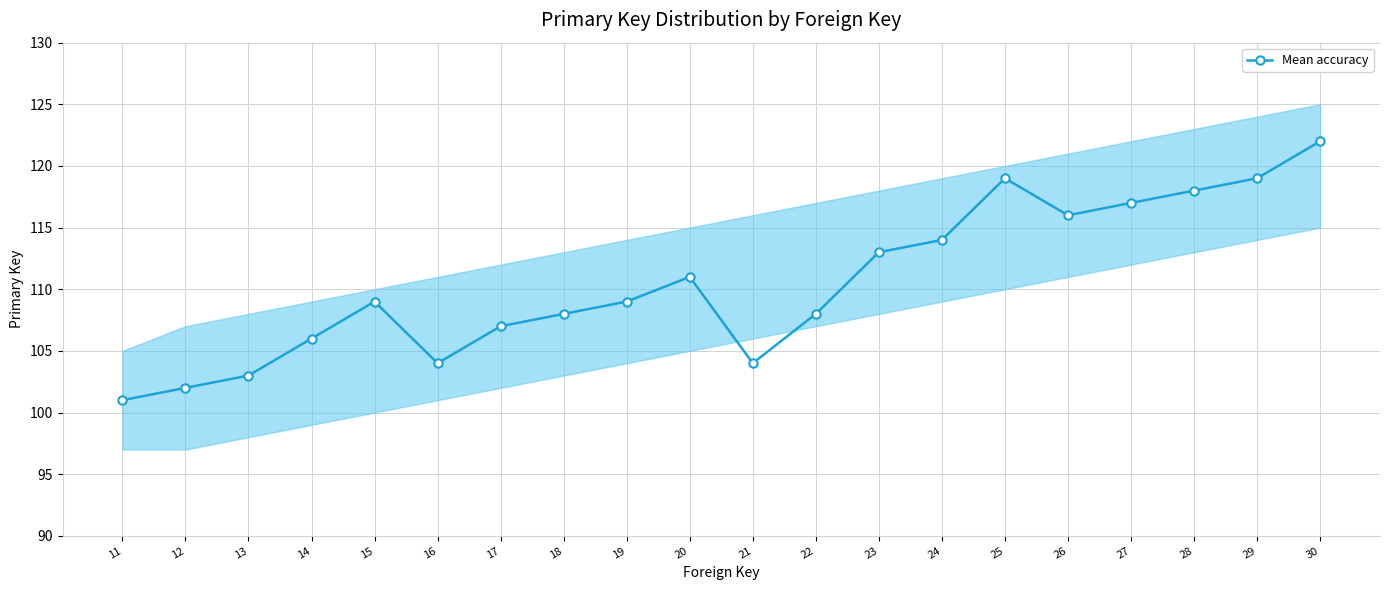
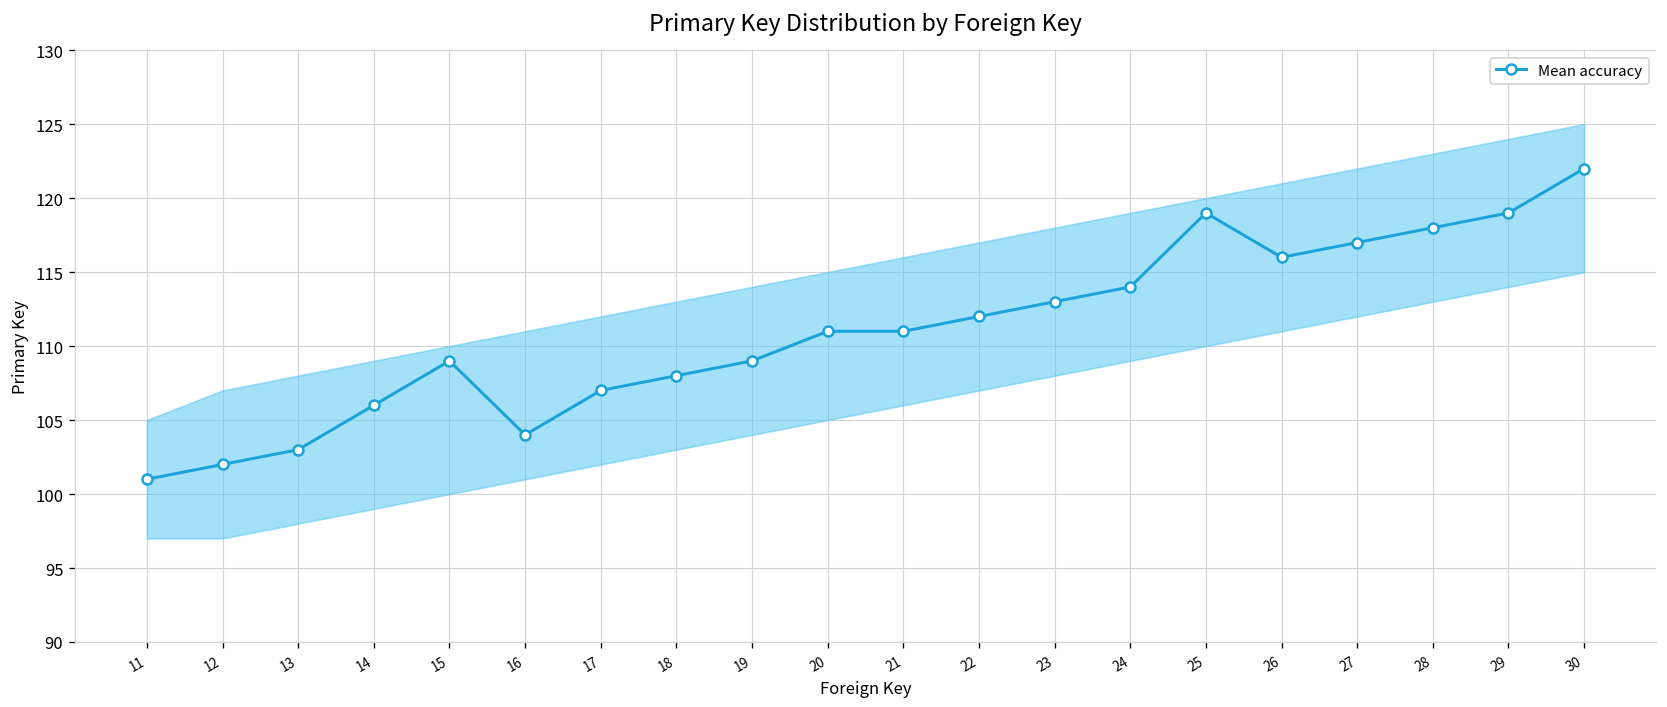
Mean accuracy, 21: 104 -> 111
Mean accuracy, 22: 108 -> 112
